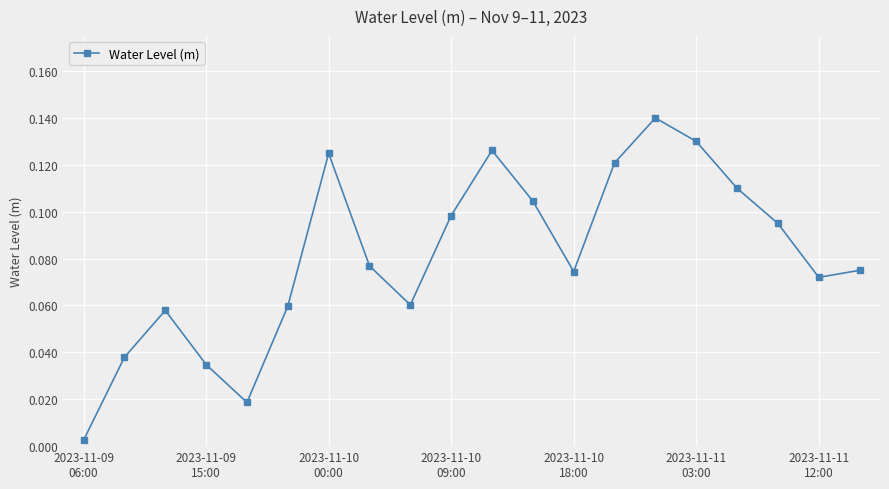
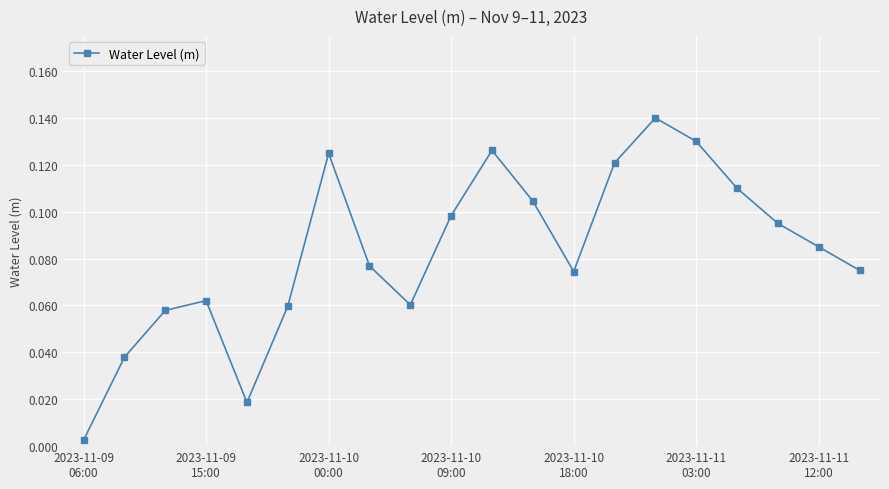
2023-11-09 15:00: 0.035 -> 0.062
2023-11-11 12:00: 0.072 -> 0.085
